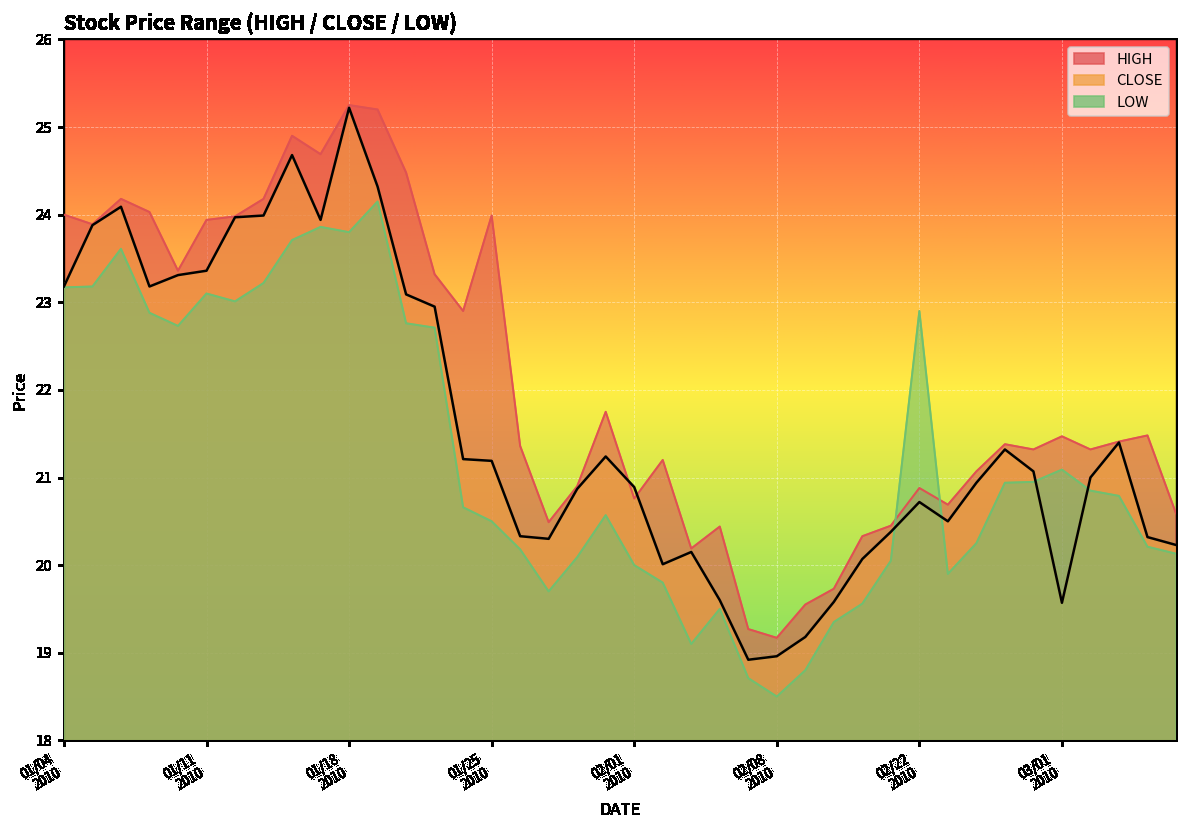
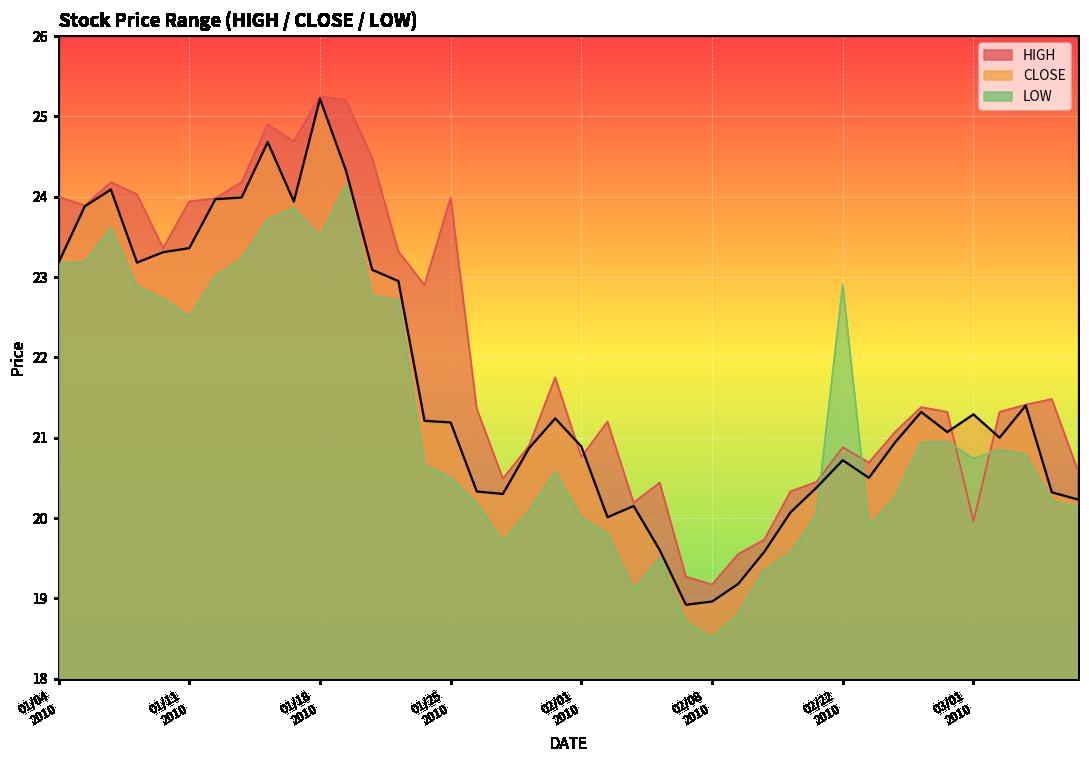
LOW, 01/11 2010: 23.1 -> 22.5
LOW, 01/18 2010: 23.8 -> 23.5
HIGH, 03/01 2010: 21.5 -> 20.0
CLOSE, 03/01 2010: 19.6 -> 21.3
LOW, 03/01 2010: 21.1 -> 20.7
